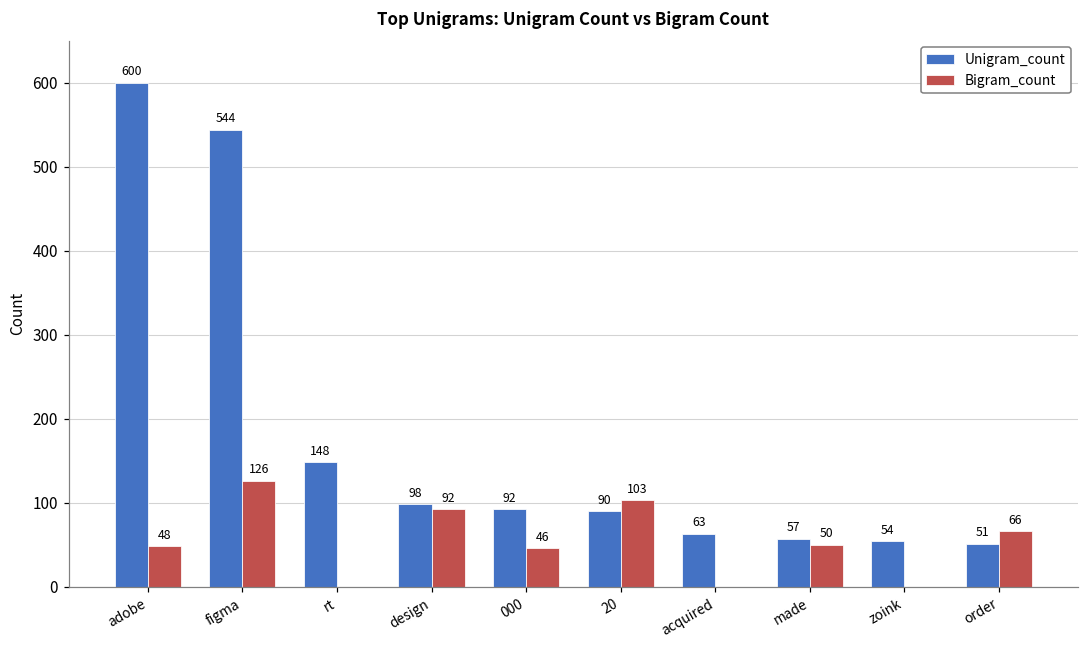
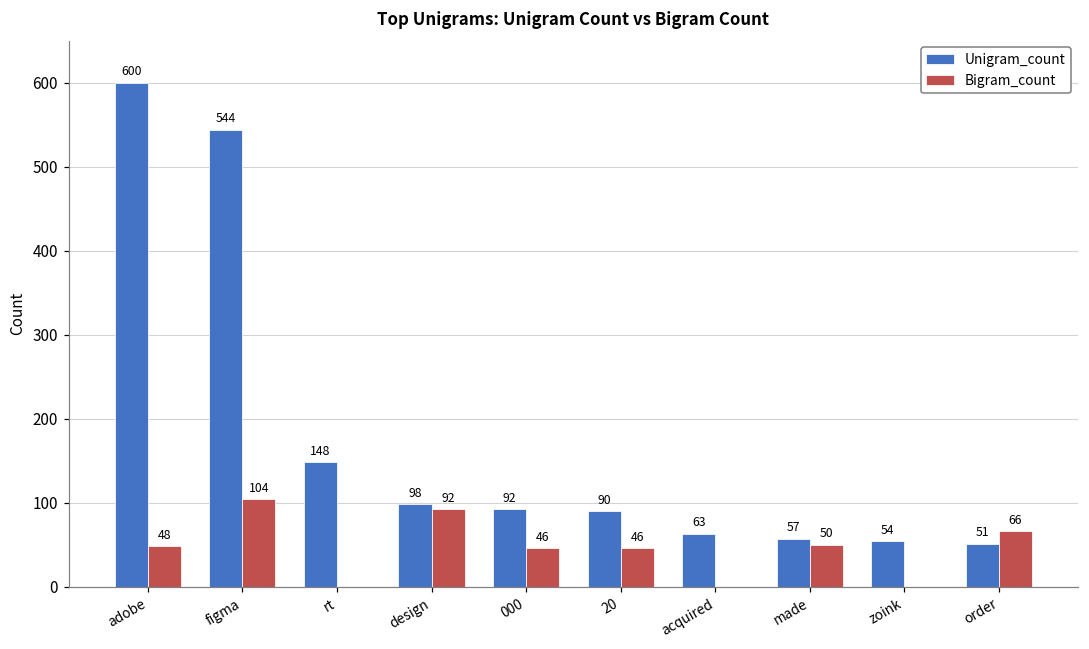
Bigram_count, figma: 126 -> 104
Bigram_count, 20: 103 -> 46
